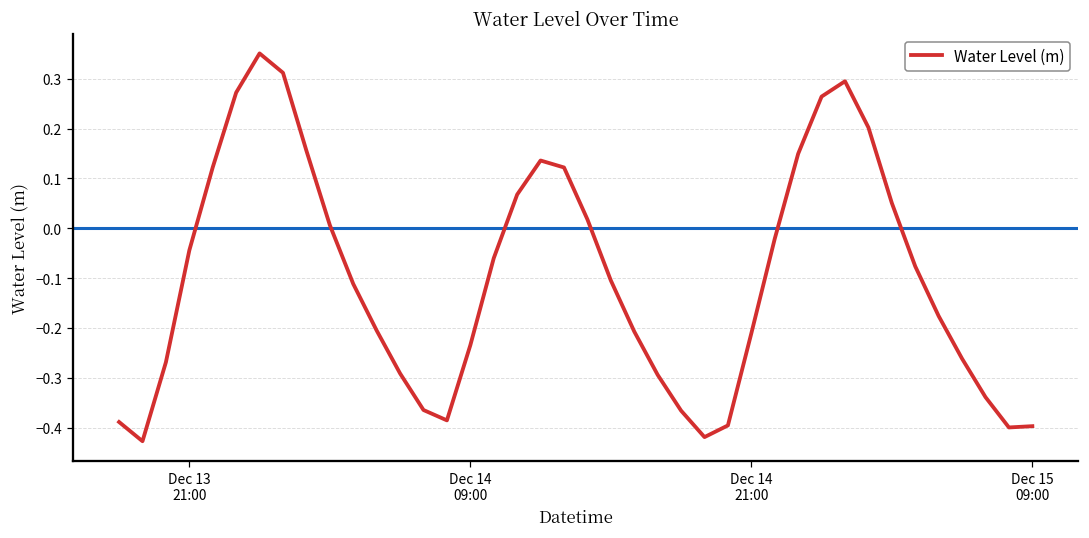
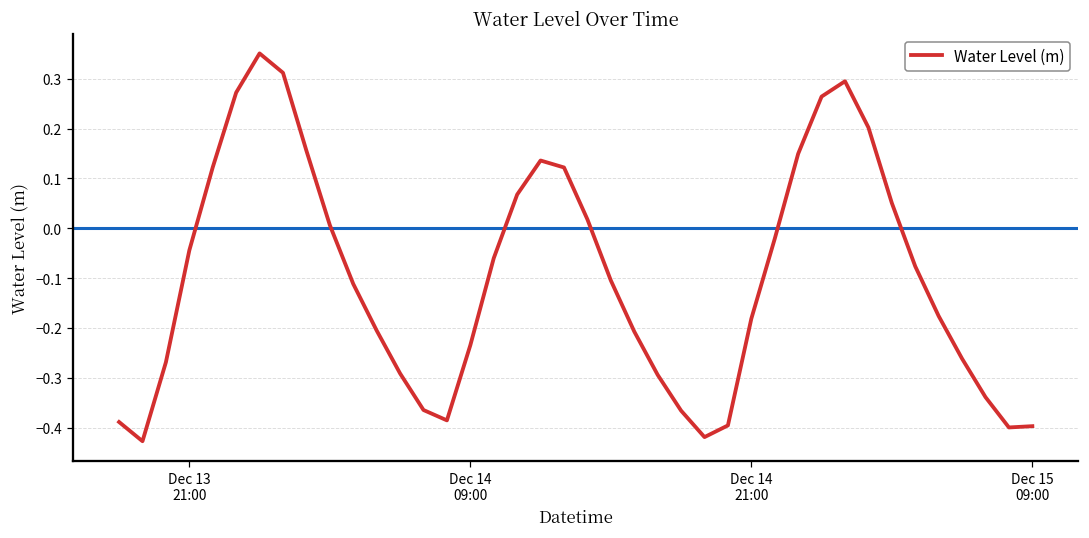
Dec 14 21:00: -0.21 -> -0.18
